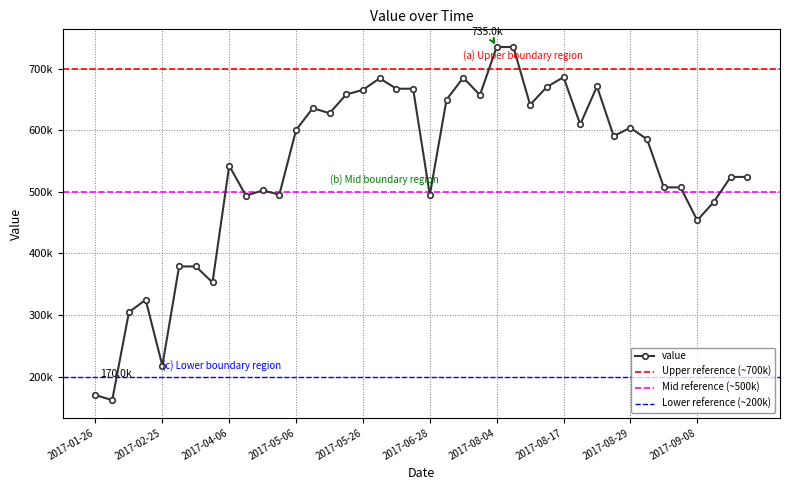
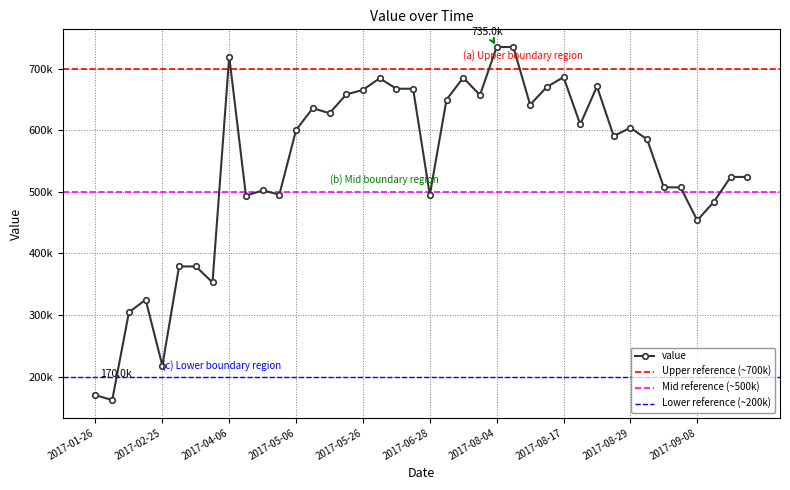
2017-04-06: 540000 -> 720000
